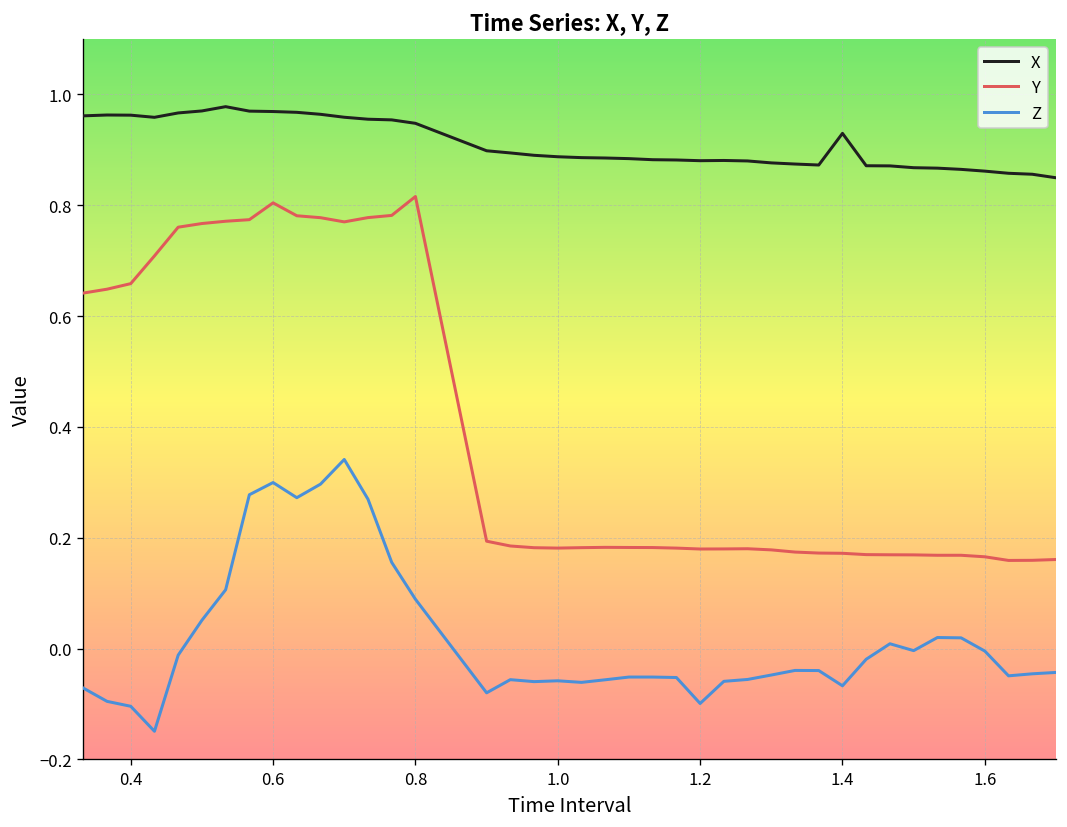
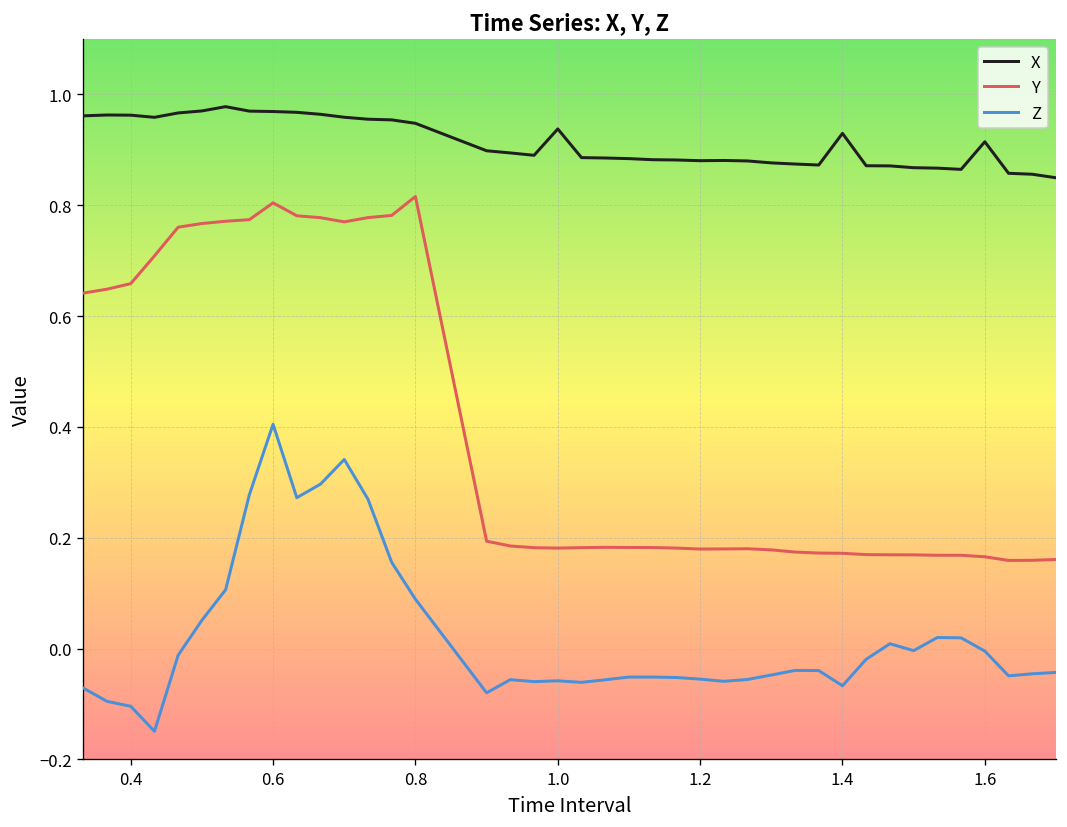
Z, 0.6: 0.30 -> 0.40
X, 1.0: 0.89 -> 0.94
Z, 1.2: -0.10 -> -0.05
X, 1.6: 0.86 -> 0.91
